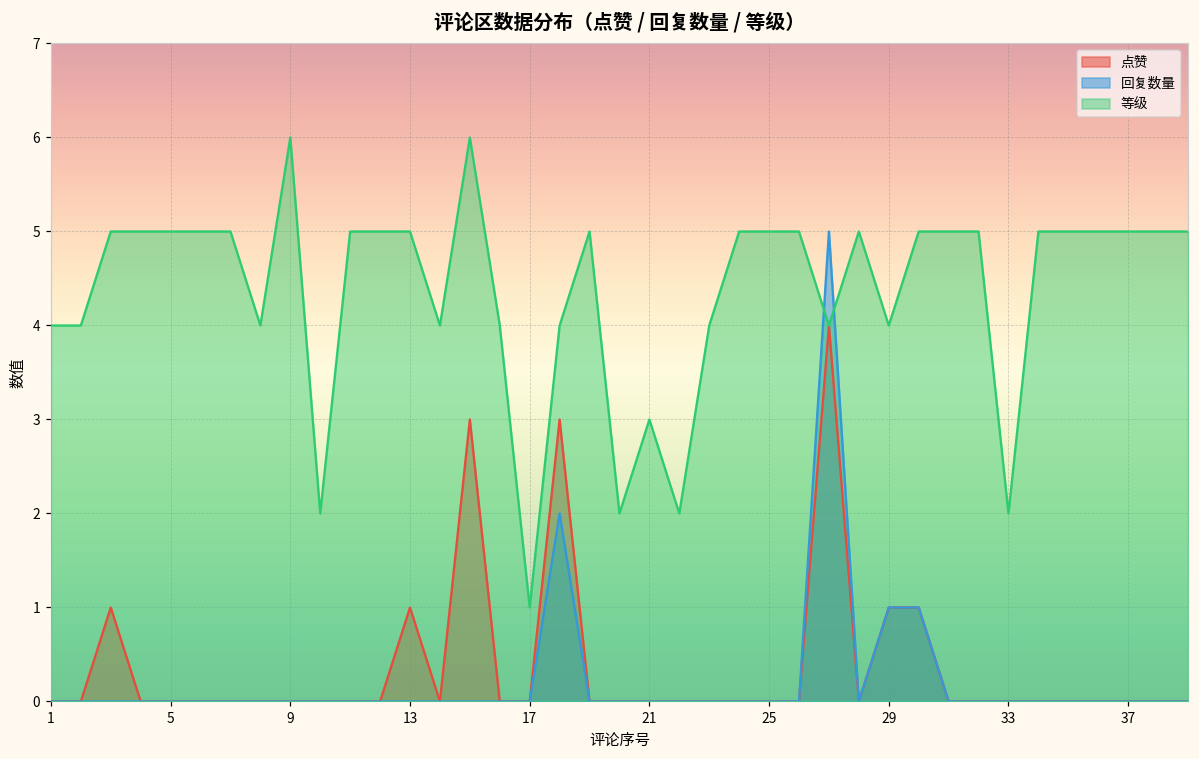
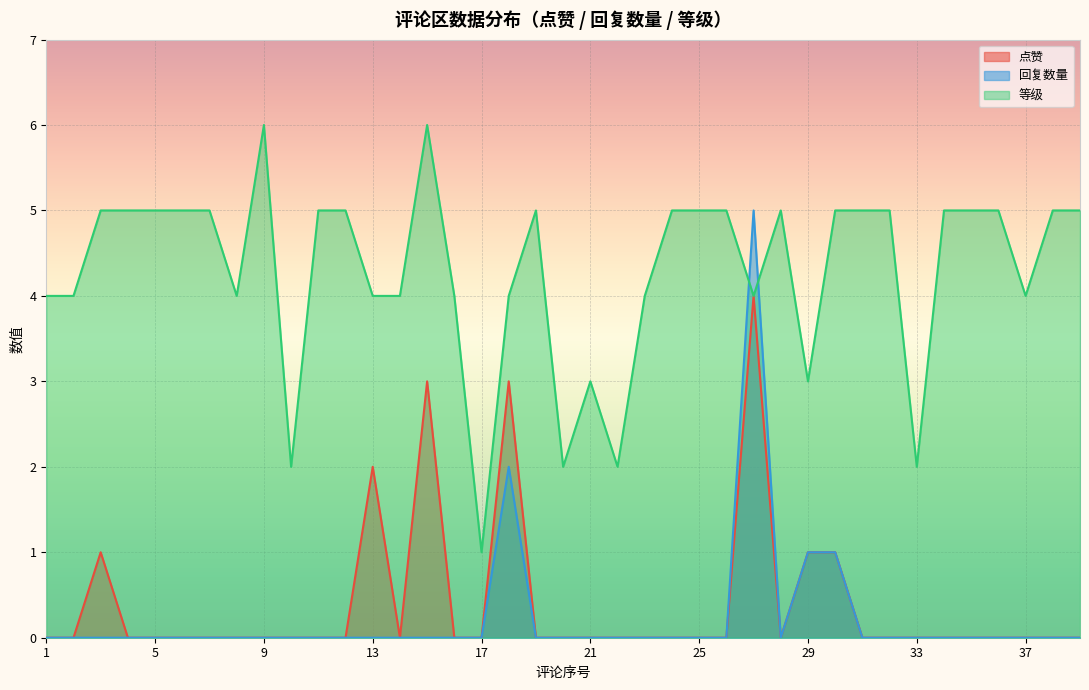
点赞, 13: 1 -> 2
等级, 13: 5 -> 4
等级, 29: 4 -> 3
等级, 37: 5 -> 4
